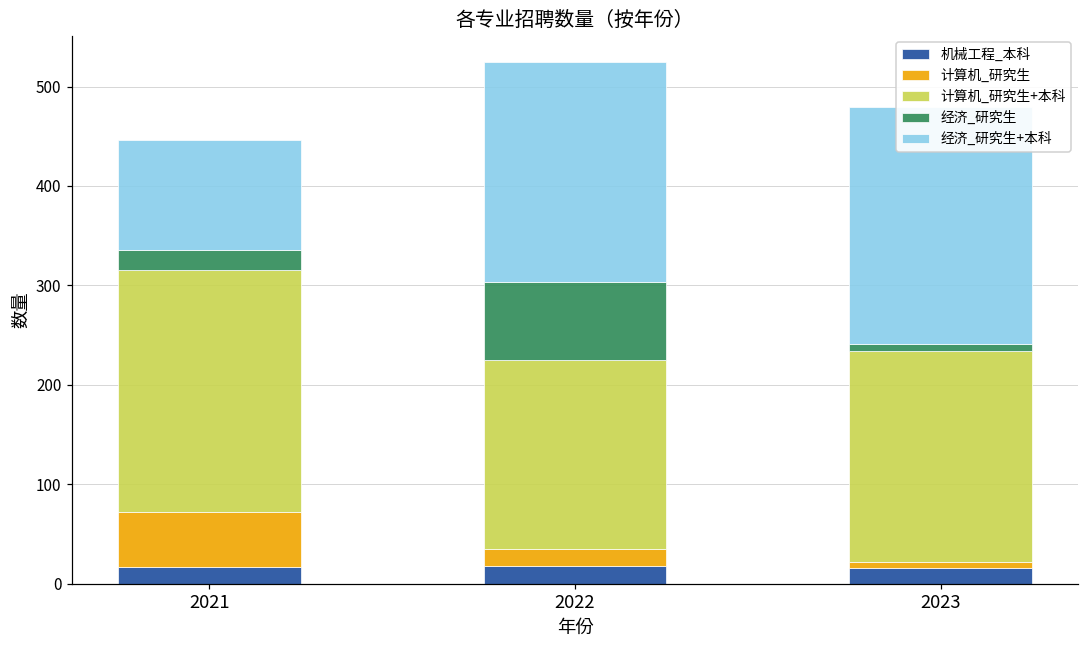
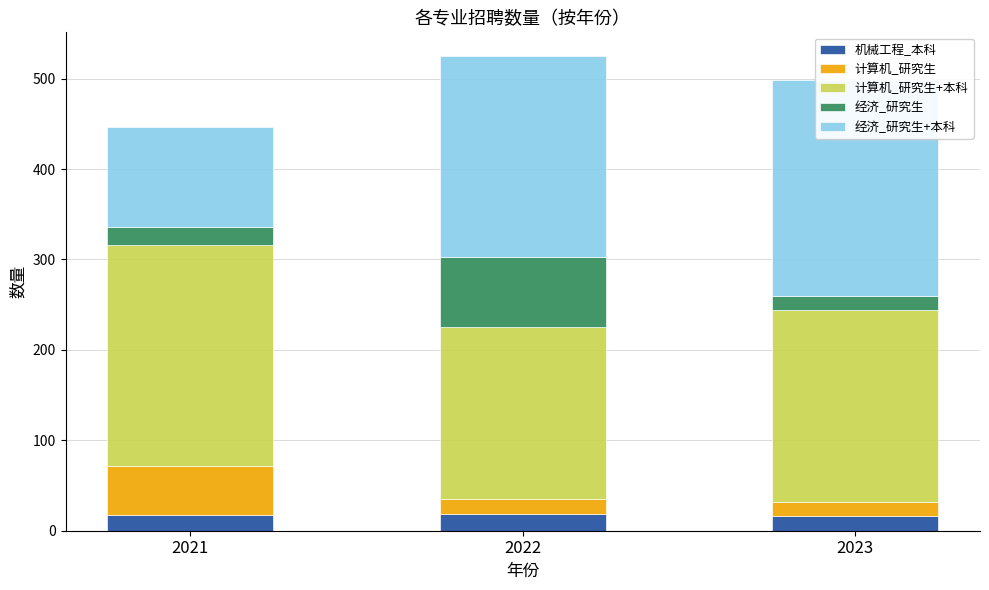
计算机_研究生, 2023: 10 -> 20
经济_研究生, 2023: 10 -> 20
